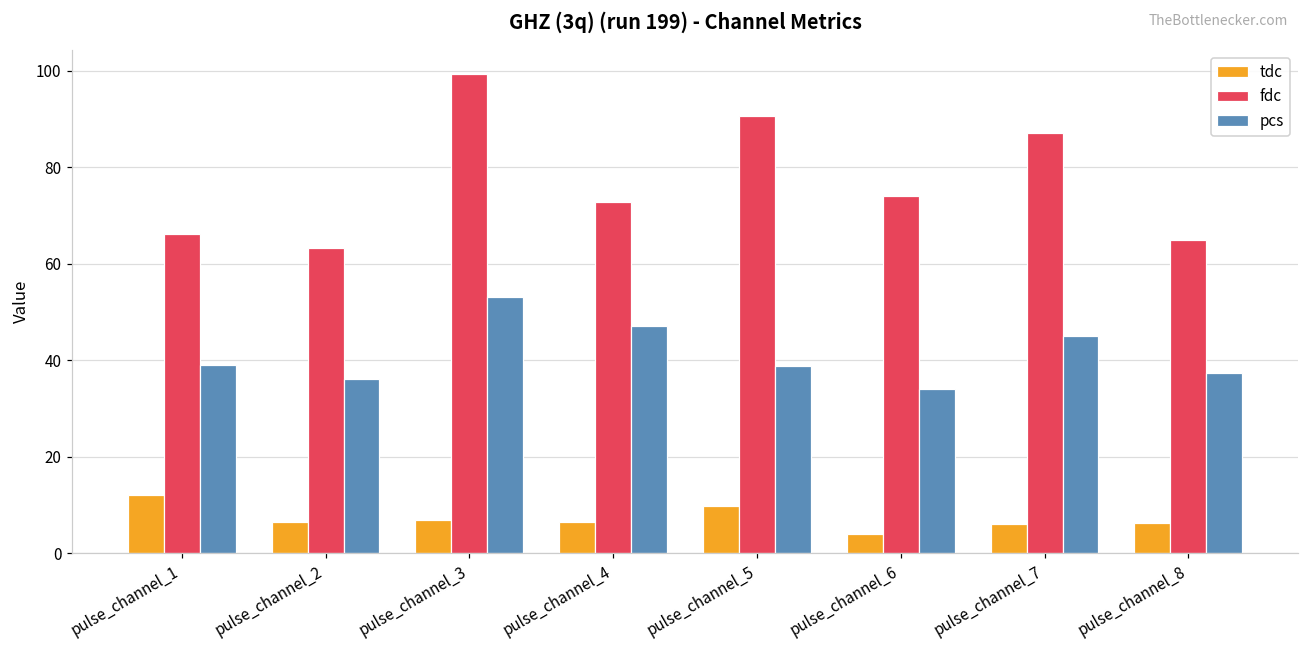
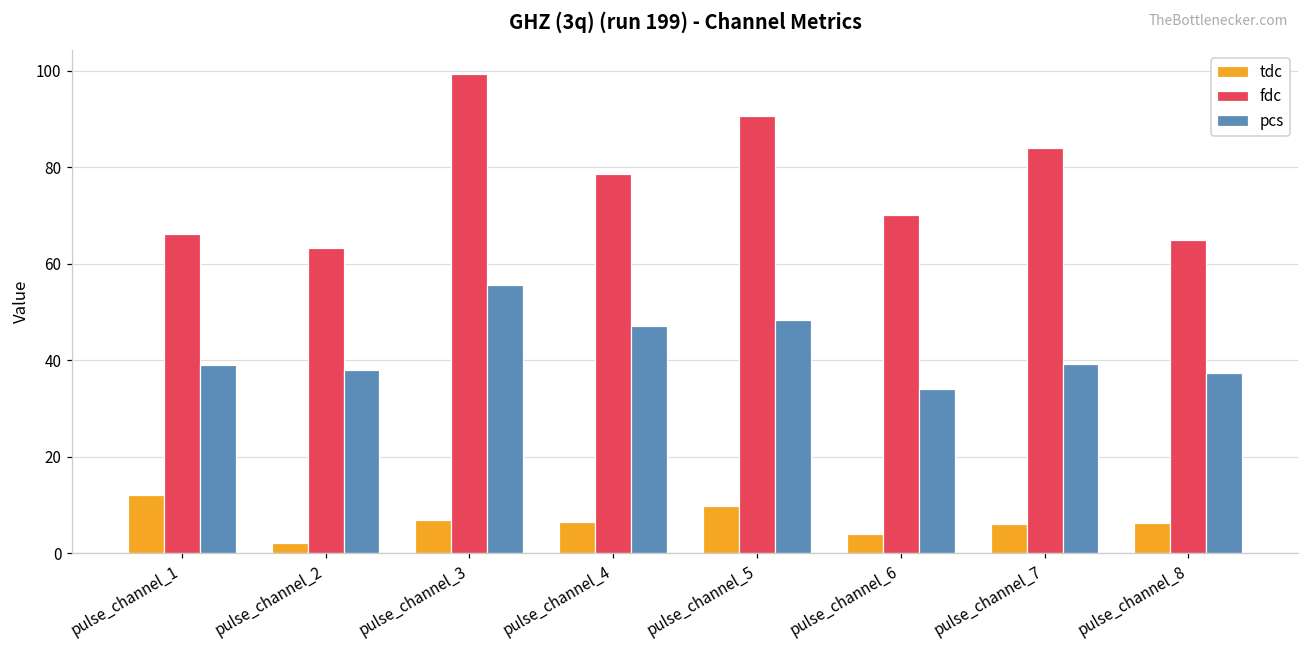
tdc, pulse_channel_2: 7 -> 2
pcs, pulse_channel_2: 36 -> 38
pcs, pulse_channel_3: 53 -> 56
fdc, pulse_channel_4: 73 -> 79
pcs, pulse_channel_5: 39 -> 48
fdc, pulse_channel_6: 74 -> 70
fdc, pulse_channel_7: 87 -> 84
pcs, pulse_channel_7: 45 -> 39
